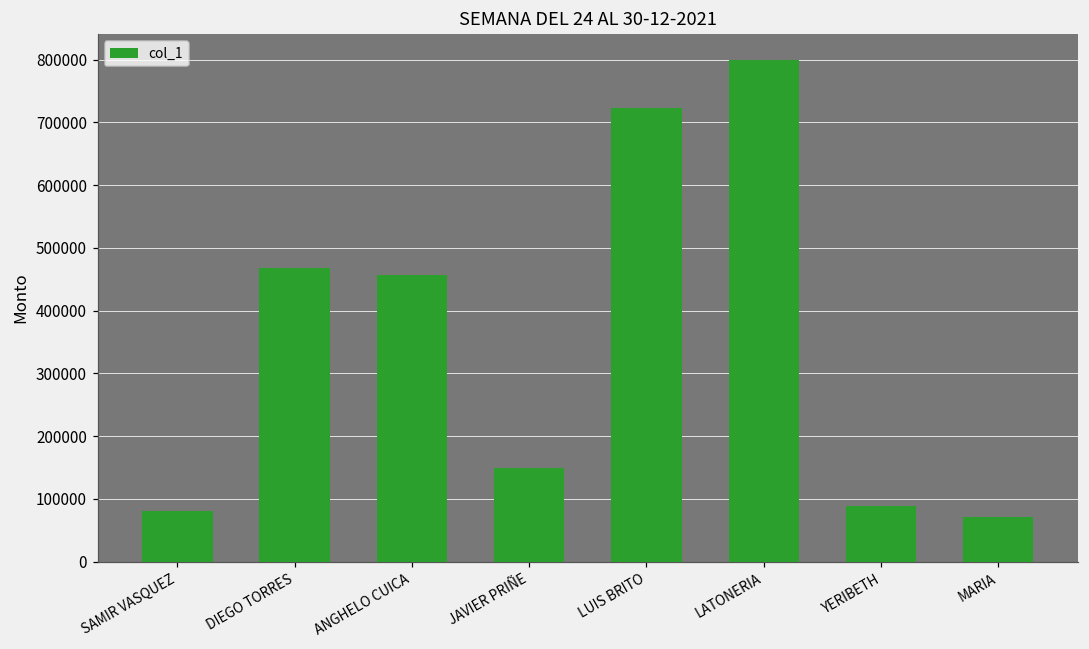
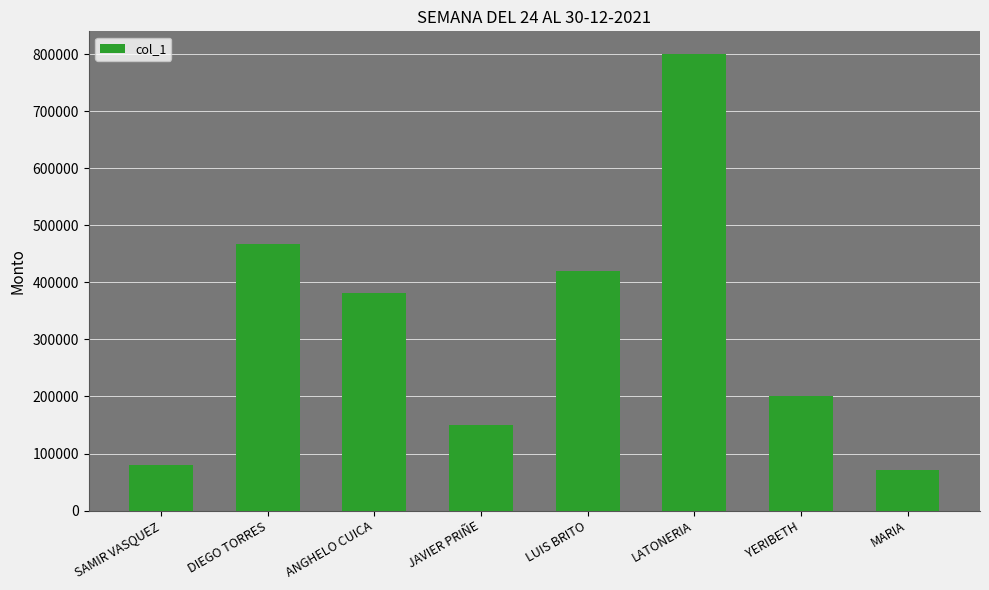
ANGHELO CUICA: 460000 -> 380000
LUIS BRITO: 720000 -> 420000
YERIBETH: 90000 -> 200000
